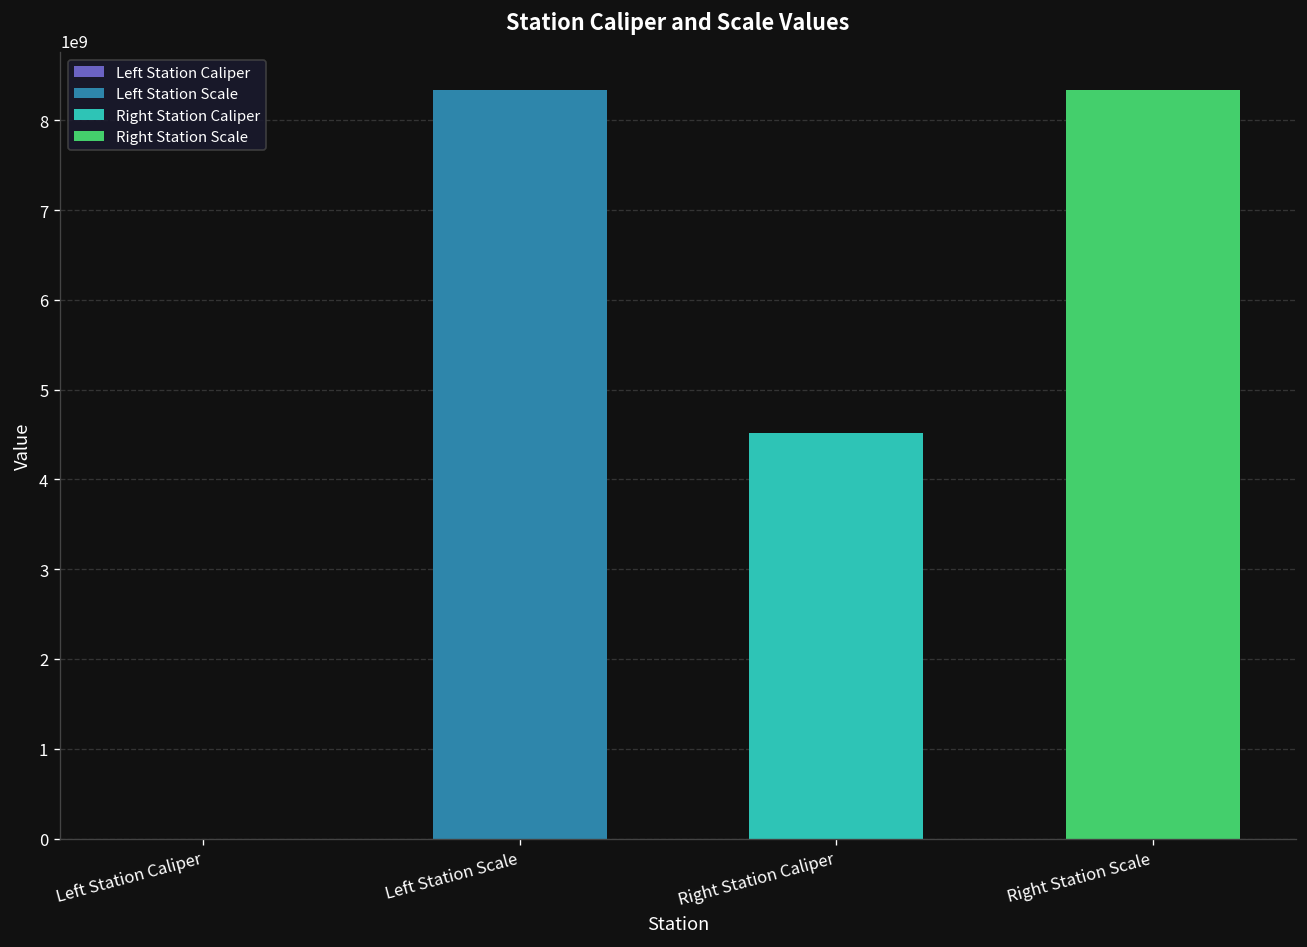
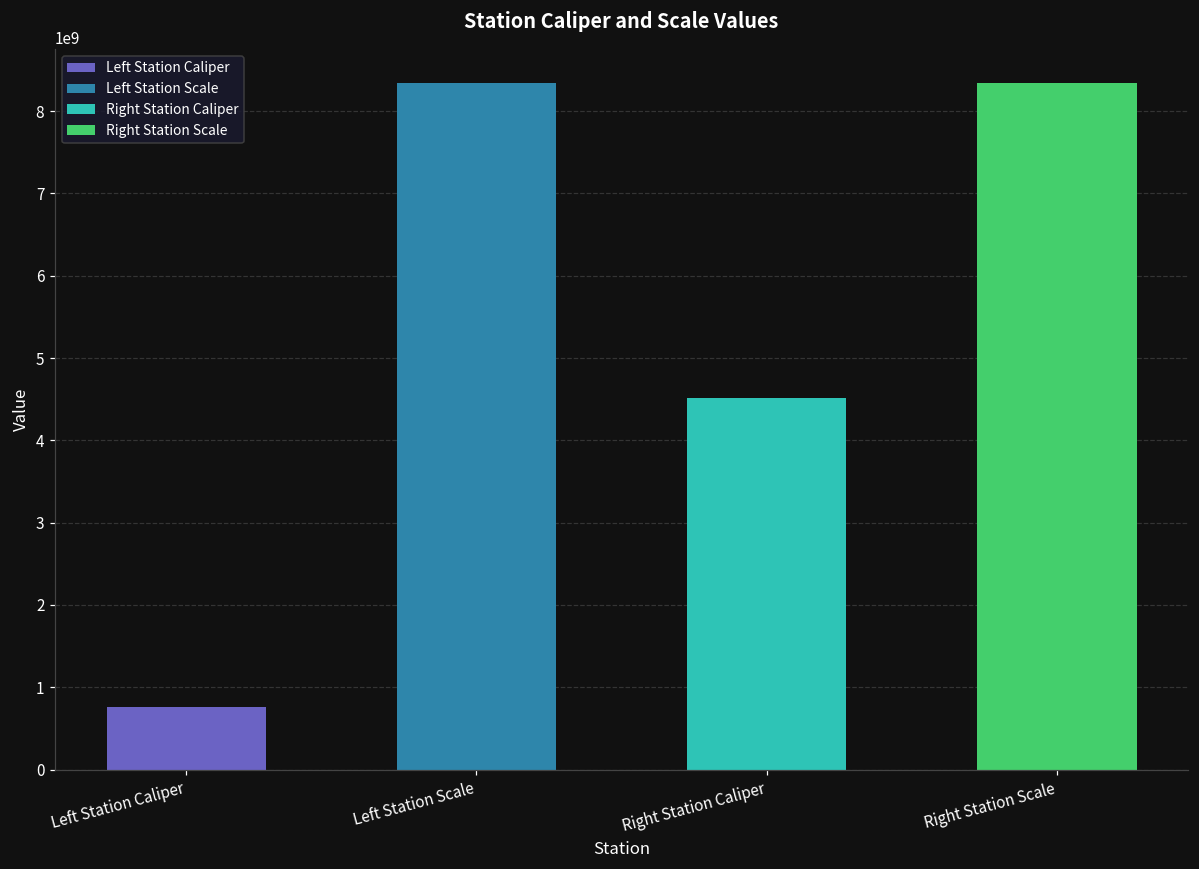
Left Station Caliper: 0 -> 800000000
